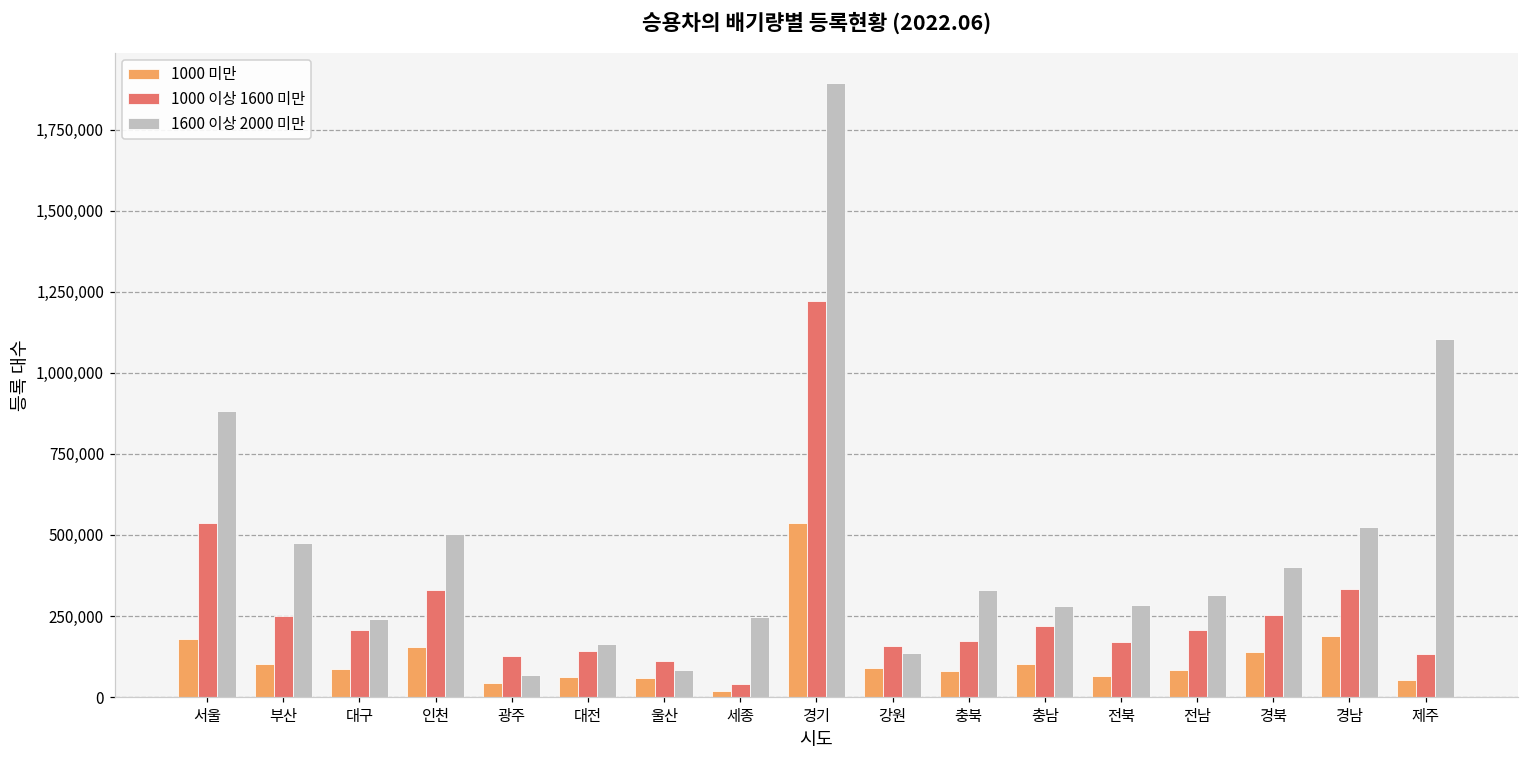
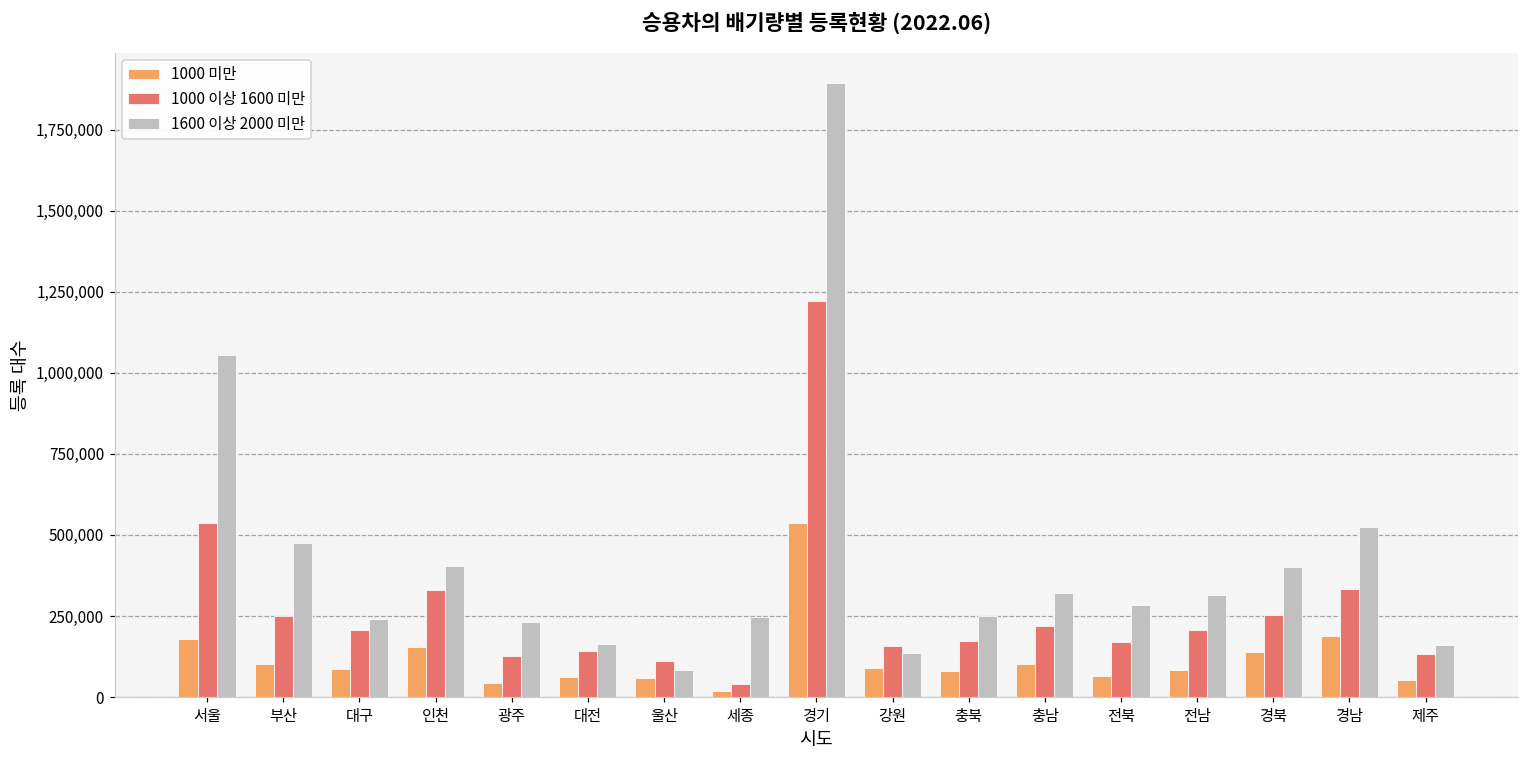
1600 이상 2000 미만, 서울: 880,000 -> 1,060,000
1600 이상 2000 미만, 인천: 500,000 -> 410,000
1600 이상 2000 미만, 광주: 70,000 -> 230,000
1600 이상 2000 미만, 충북: 330,000 -> 250,000
1600 이상 2000 미만, 충남: 280,000 -> 320,000
1600 이상 2000 미만, 제주: 1,100,000 -> 160,000
